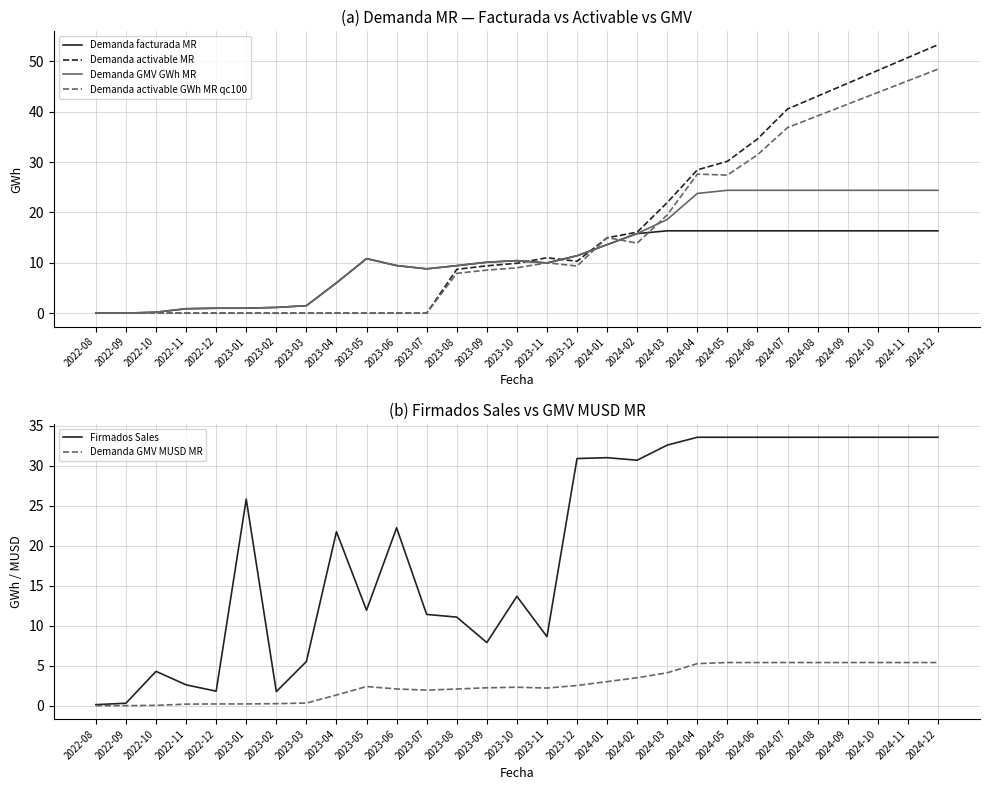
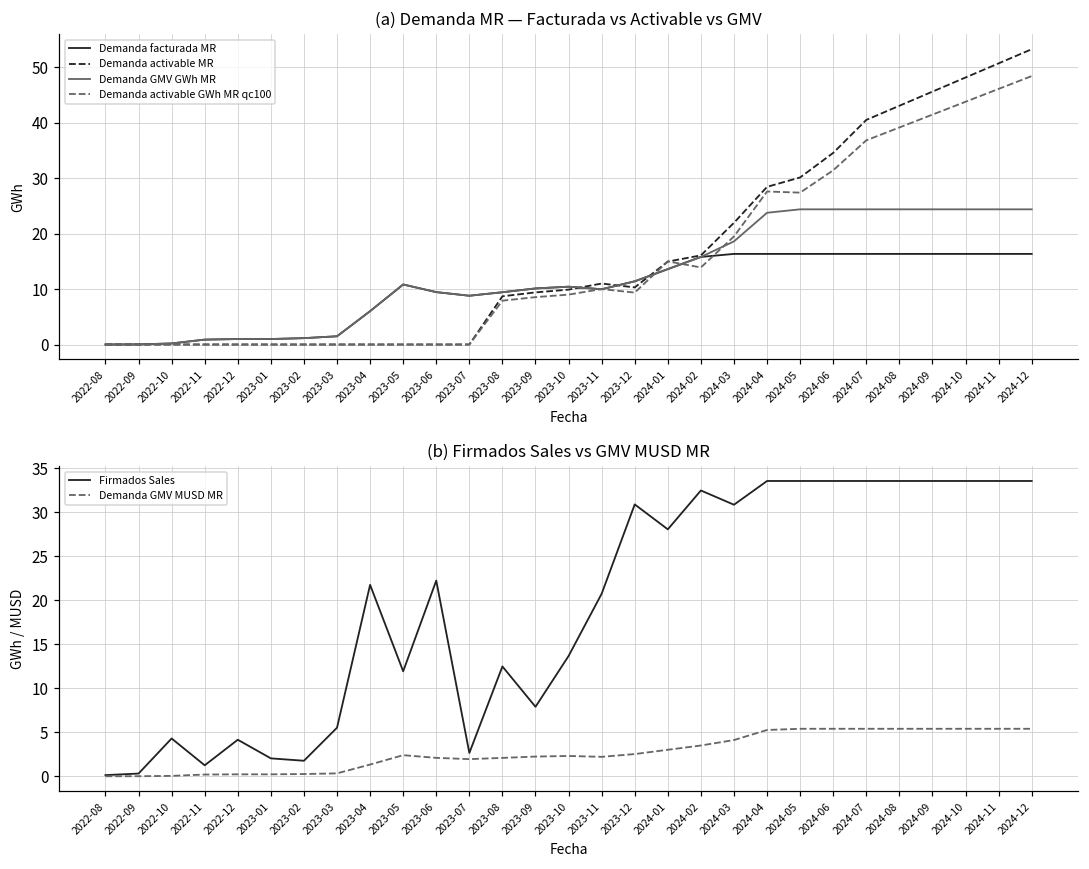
(b) Firmados Sales vs GMV MUSD MR, Firmados Sales, 2022-11: 3 -> 1
(b) Firmados Sales vs GMV MUSD MR, Firmados Sales, 2022-12: 2 -> 4
(b) Firmados Sales vs GMV MUSD MR, Firmados Sales, 2023-01: 26 -> 2
(b) Firmados Sales vs GMV MUSD MR, Firmados Sales, 2023-07: 11 -> 3
(b) Firmados Sales vs GMV MUSD MR, Firmados Sales, 2023-08: 11 -> 12
(b) Firmados Sales vs GMV MUSD MR, Firmados Sales, 2023-11: 9 -> 21
(b) Firmados Sales vs GMV MUSD MR, Firmados Sales, 2024-01: 31 -> 28
(b) Firmados Sales vs GMV MUSD MR, Firmados Sales, 2024-02: 31 -> 32
(b) Firmados Sales vs GMV MUSD MR, Firmados Sales, 2024-03: 33 -> 31
